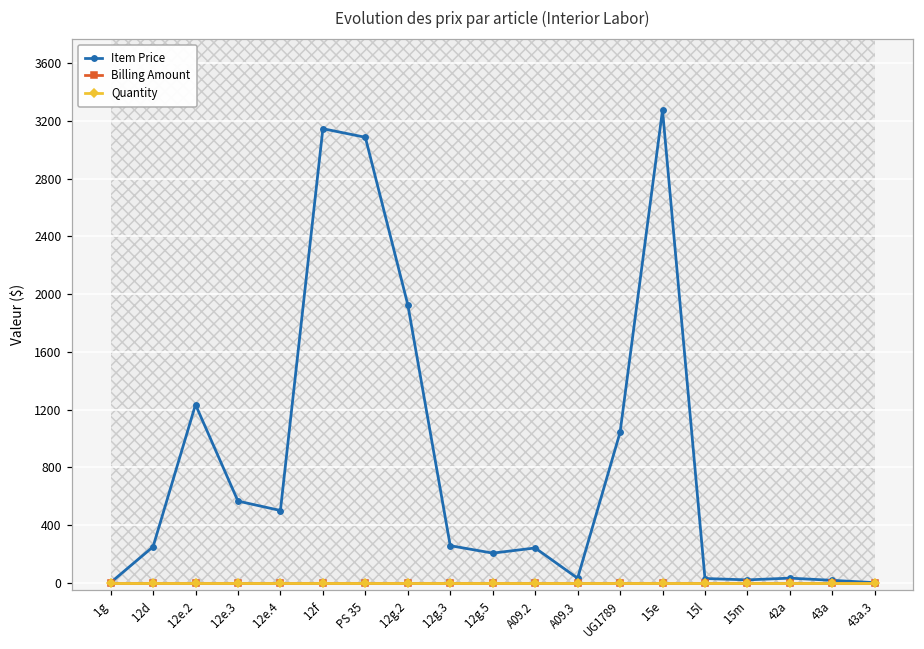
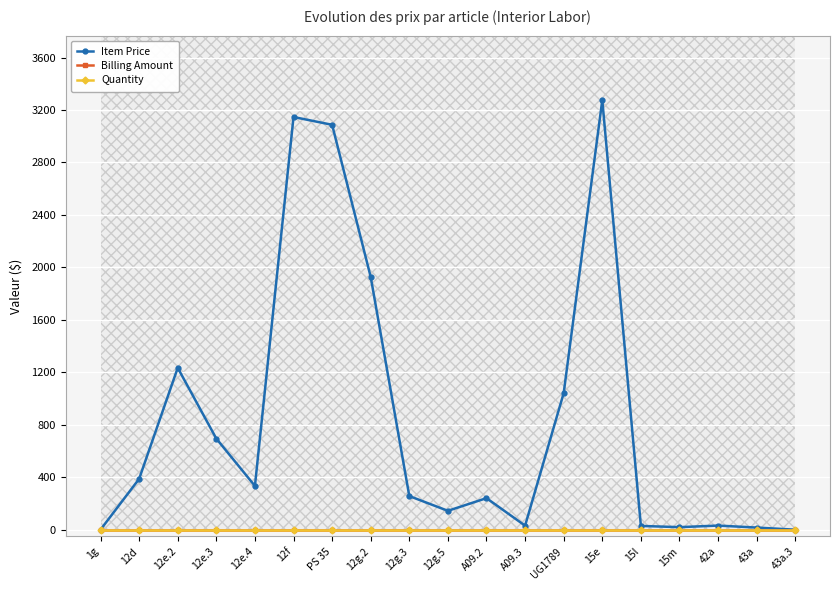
Item Price, 12d: 250 -> 390
Item Price, 12e.3: 570 -> 700
Item Price, 12e.4: 500 -> 330
Item Price, 12g.5: 210 -> 150
